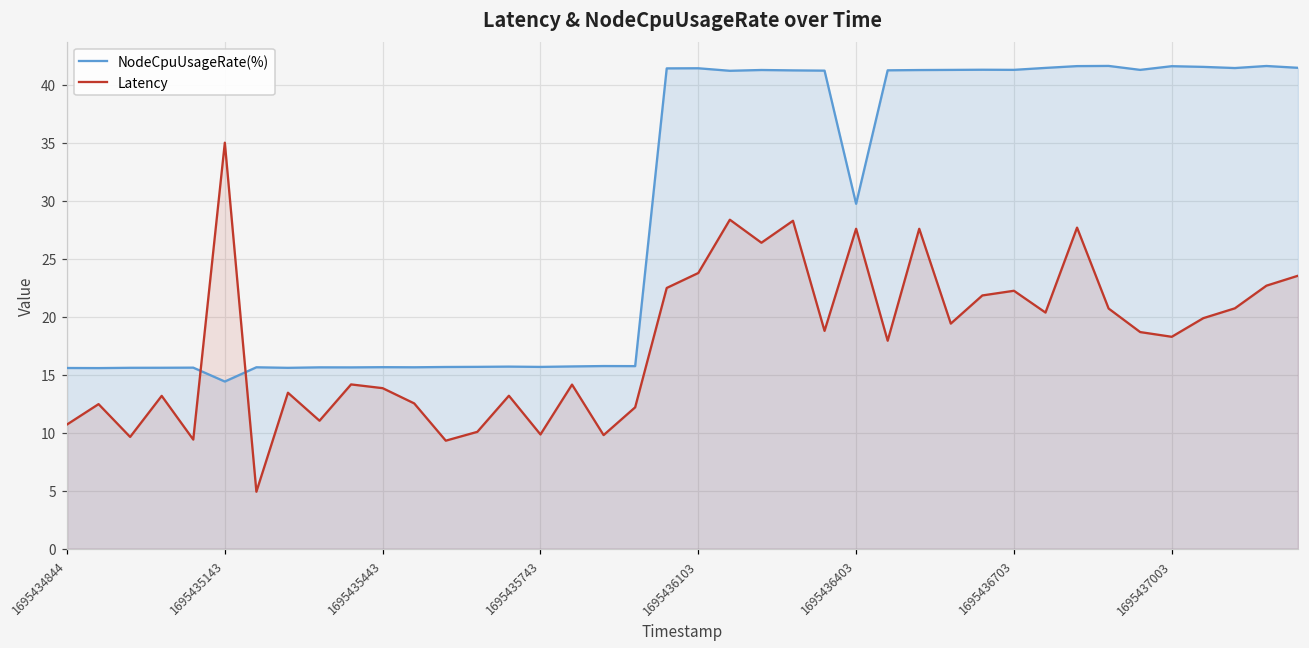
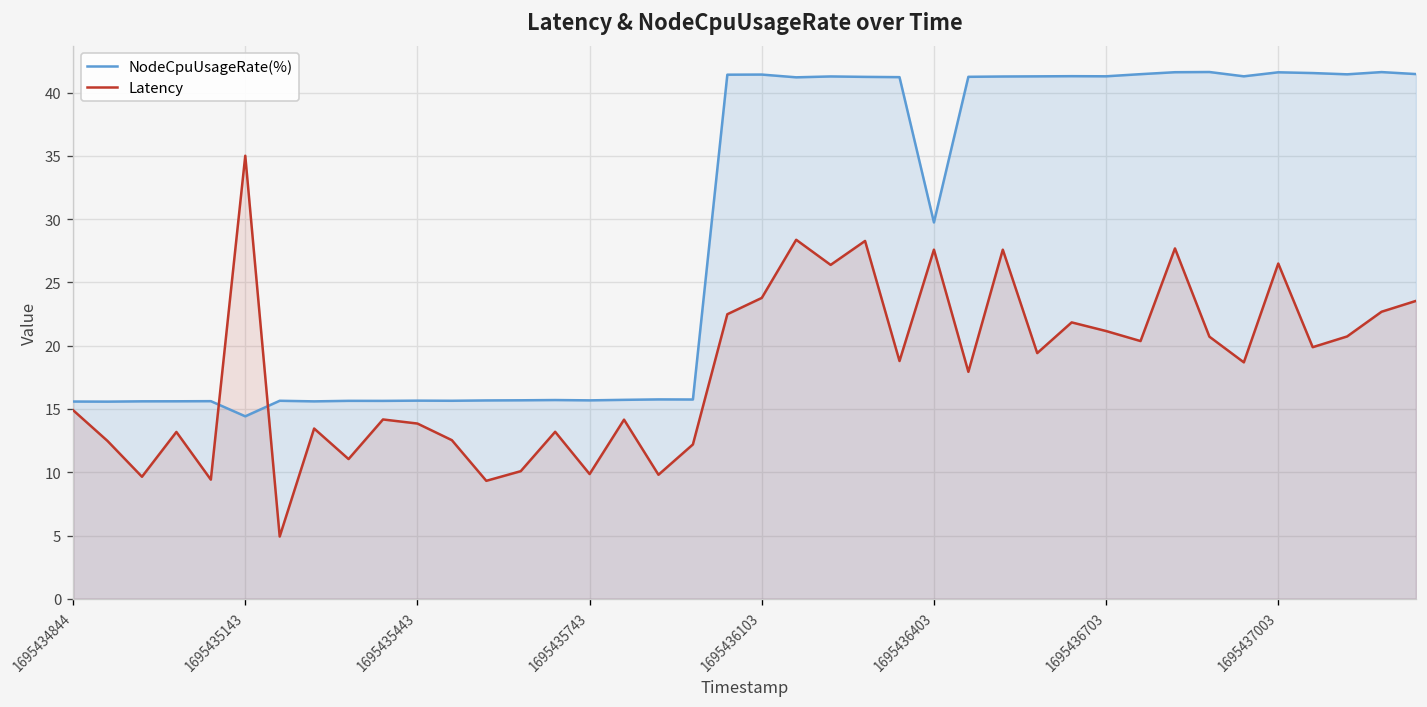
Latency, 1695434844: 10.7 -> 14.9
Latency, 1695436703: 22.2 -> 21.2
Latency, 1695437003: 18.3 -> 26.5
